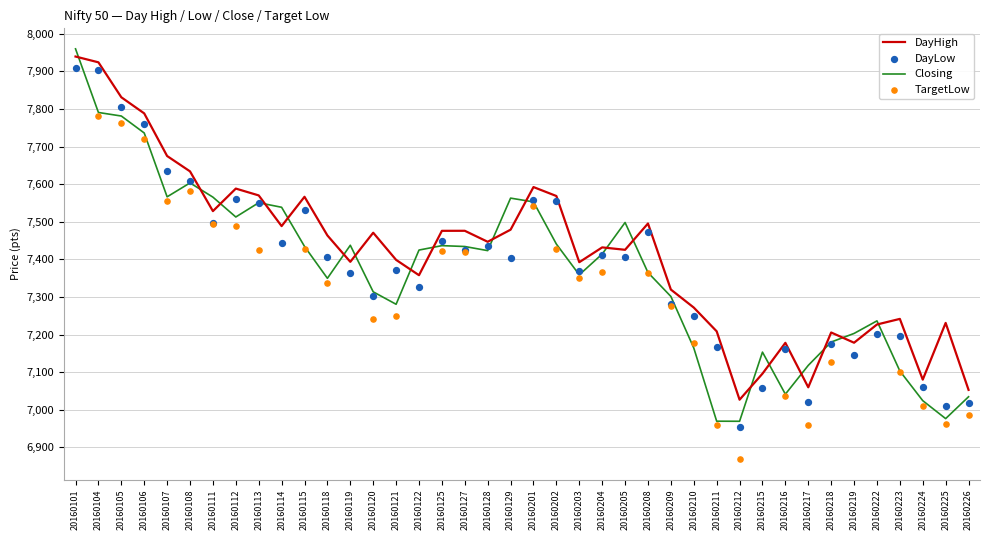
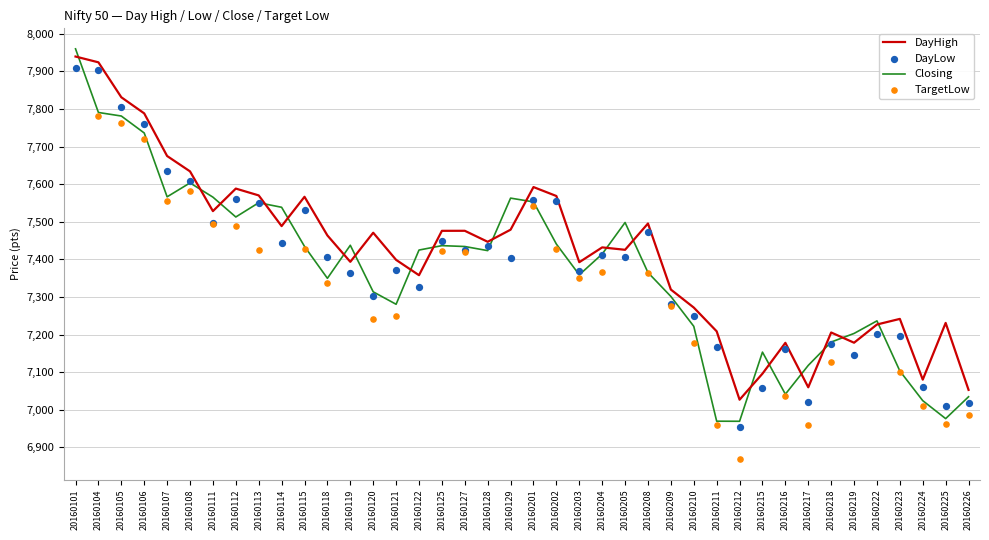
Closing, 20160210: 7,160 -> 7,220
